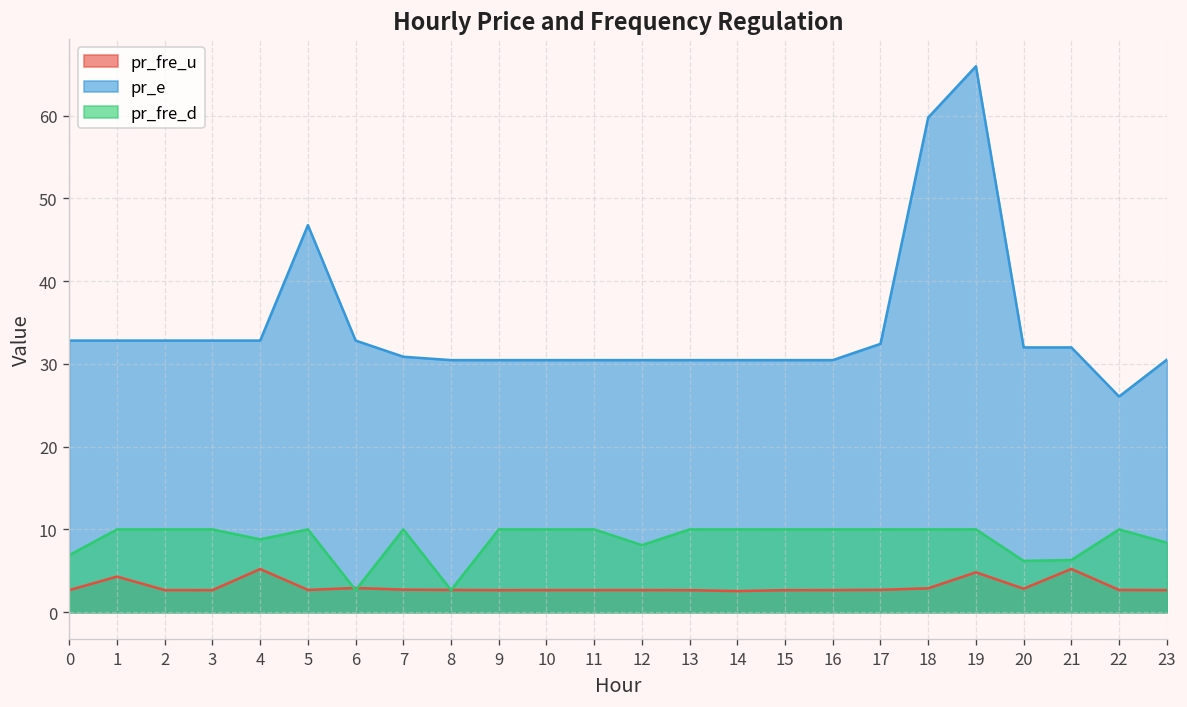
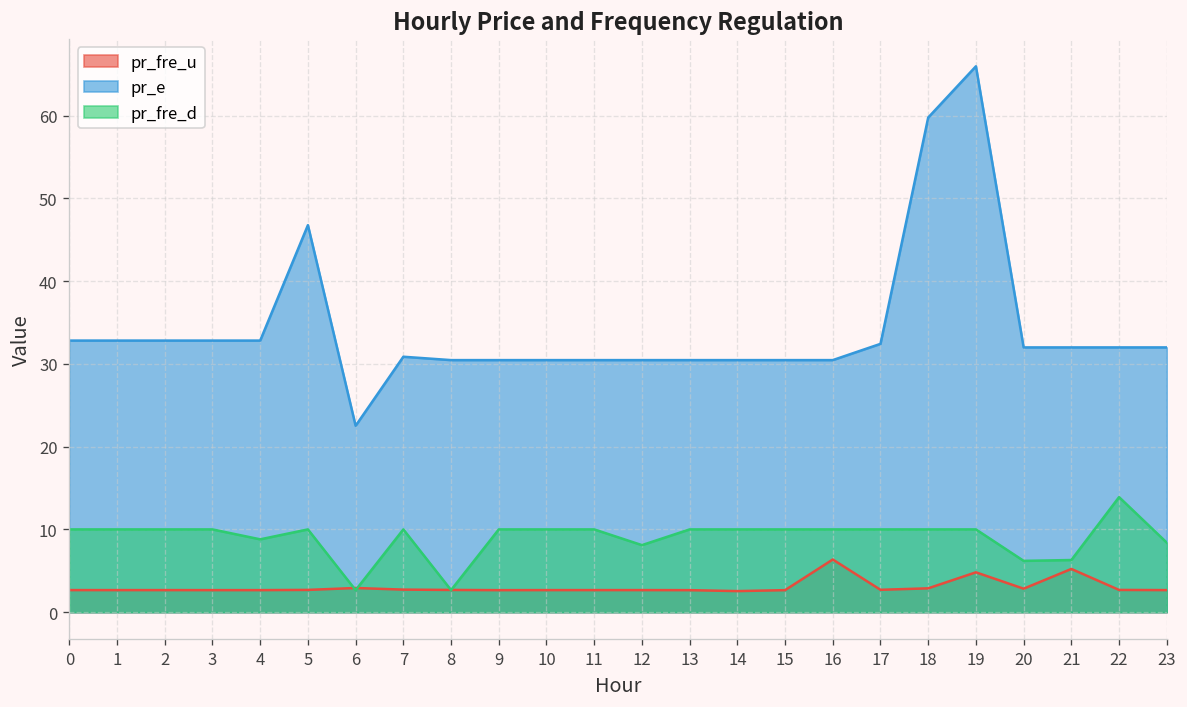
pr_fre_d, 0: 7 -> 10
pr_fre_u, 1: 4 -> 3
pr_fre_u, 4: 5 -> 3
pr_e, 6: 33 -> 23
pr_fre_u, 16: 3 -> 6
pr_e, 22: 26 -> 32
pr_fre_d, 22: 10 -> 14
pr_e, 23: 30 -> 32
